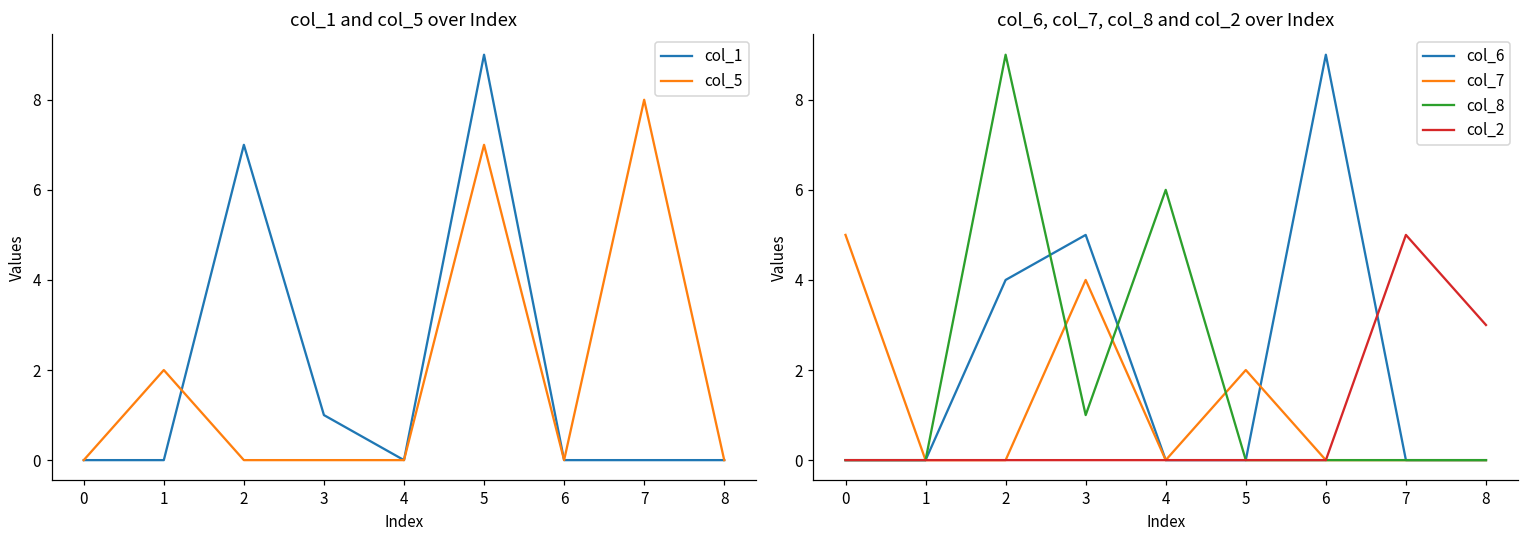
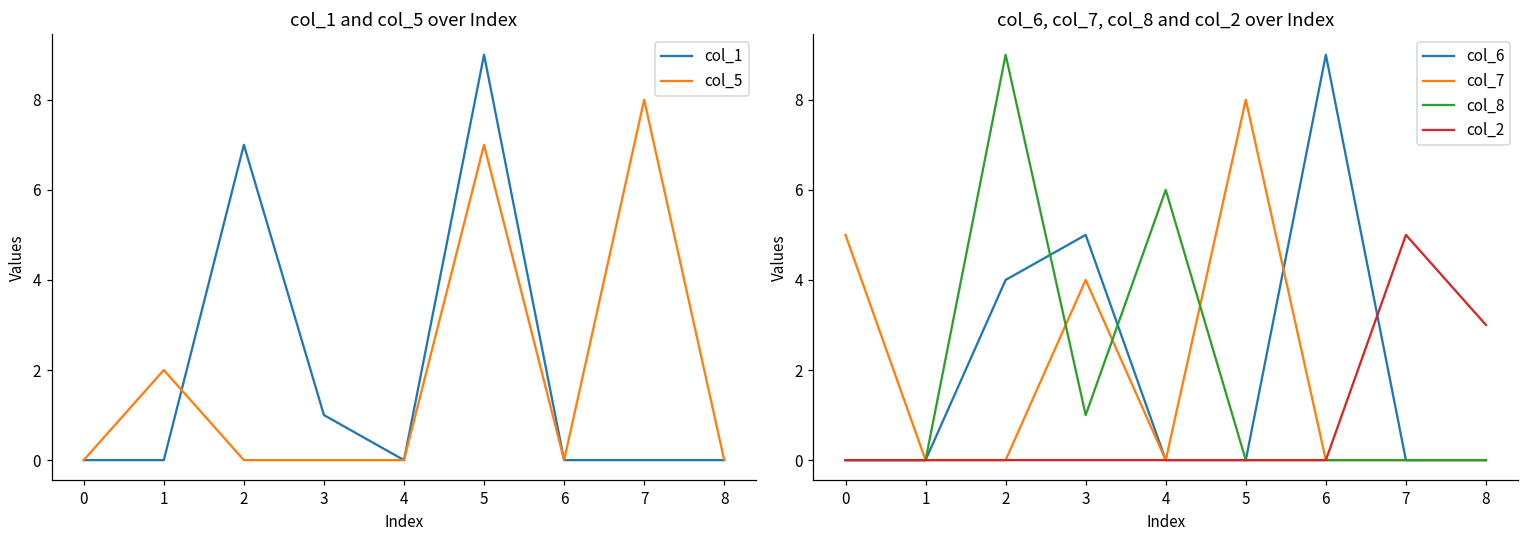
col_6, col_7, col_8 and col_2 over Index, col_7, 5: 2 -> 8
